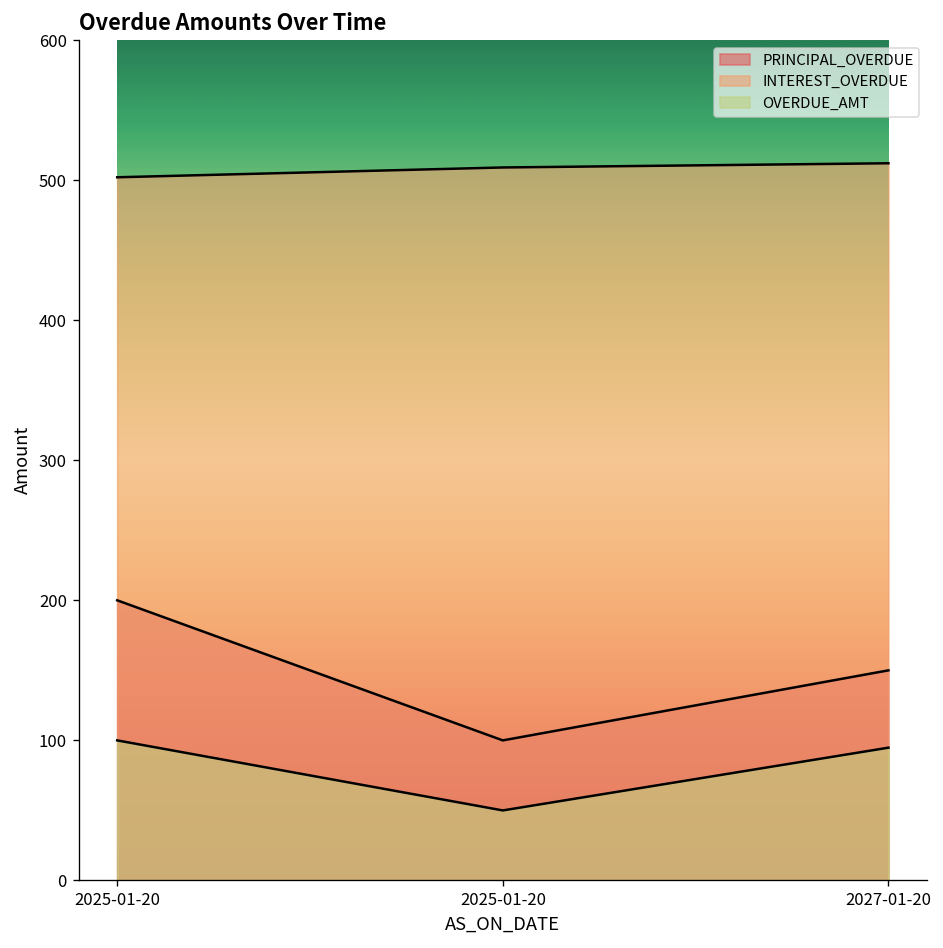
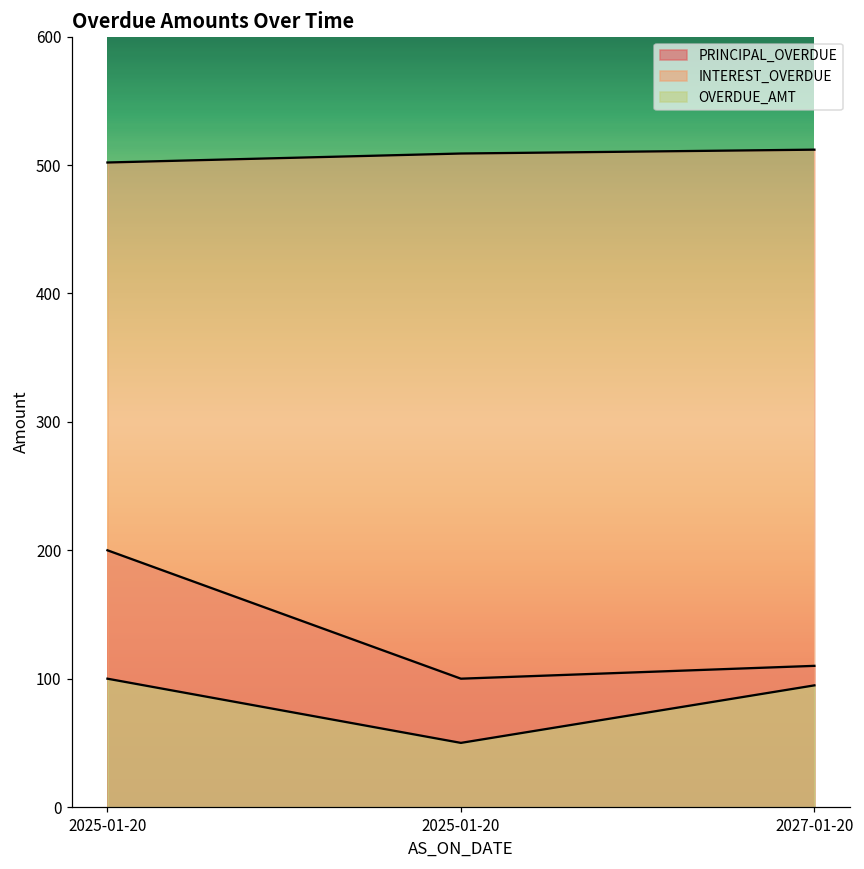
PRINCIPAL_OVERDUE, 2027-01-20: 150 -> 110
